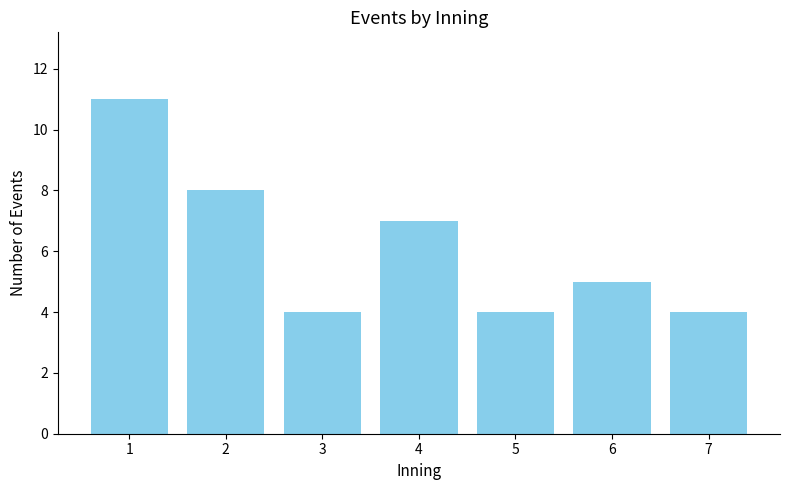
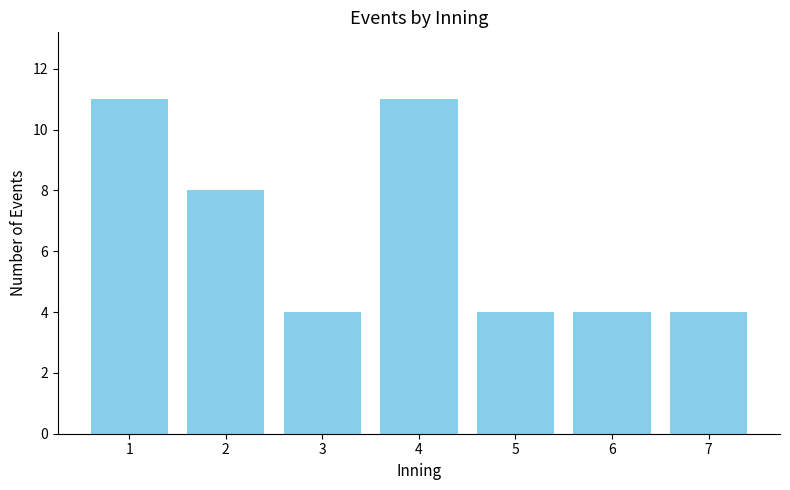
4: 7 -> 11
6: 5 -> 4
